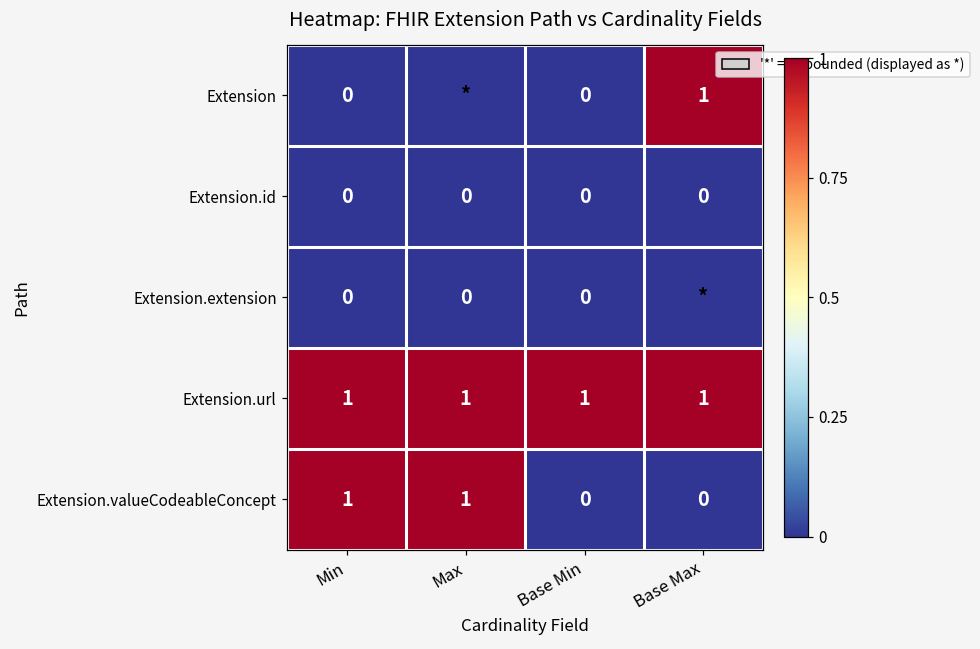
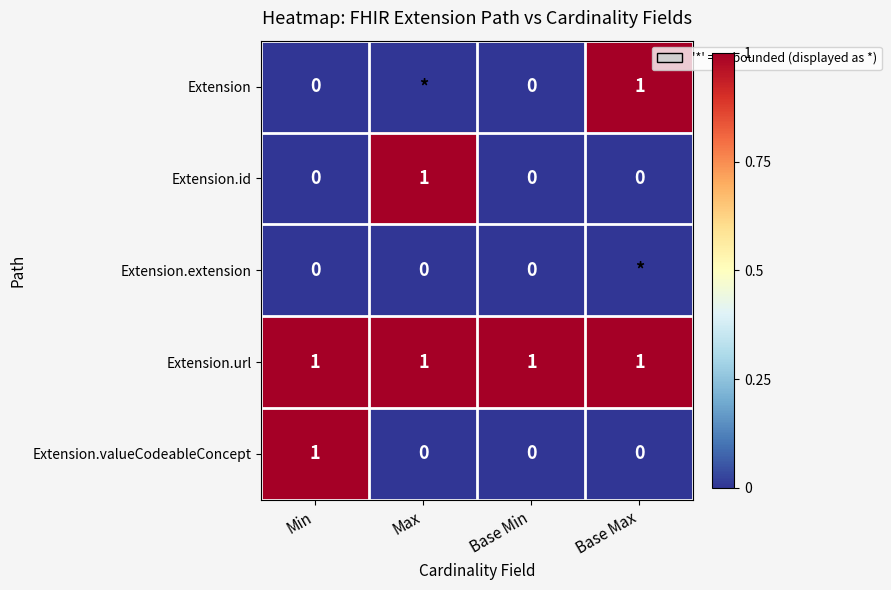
Extension.id, Max: 0 -> 1
Extension.valueCodeableConcept, Max: 1 -> 0
